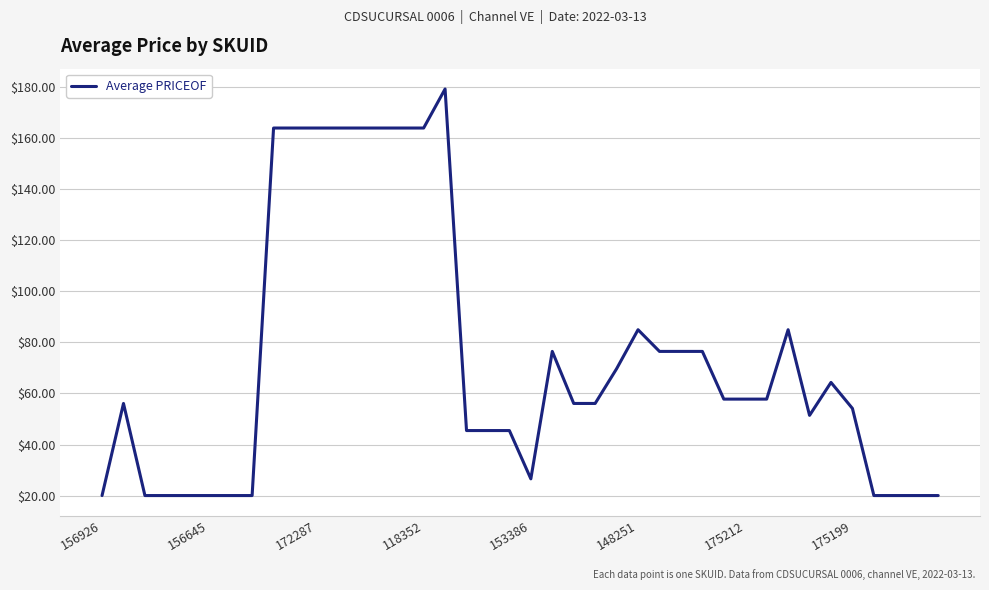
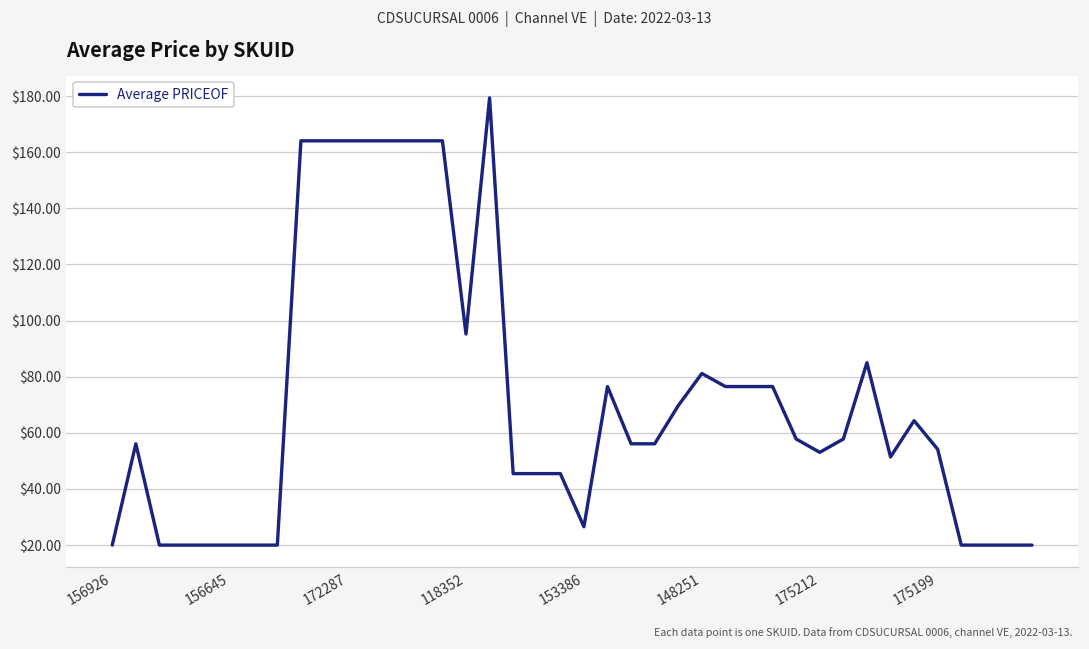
118352: $164 -> $95
148251: $85 -> $81
175212: $58 -> $53
